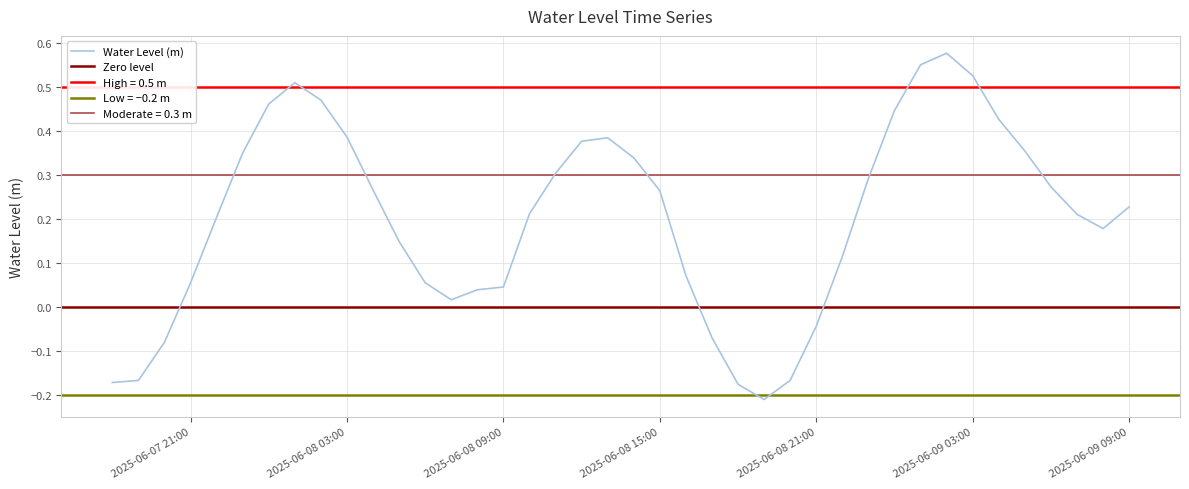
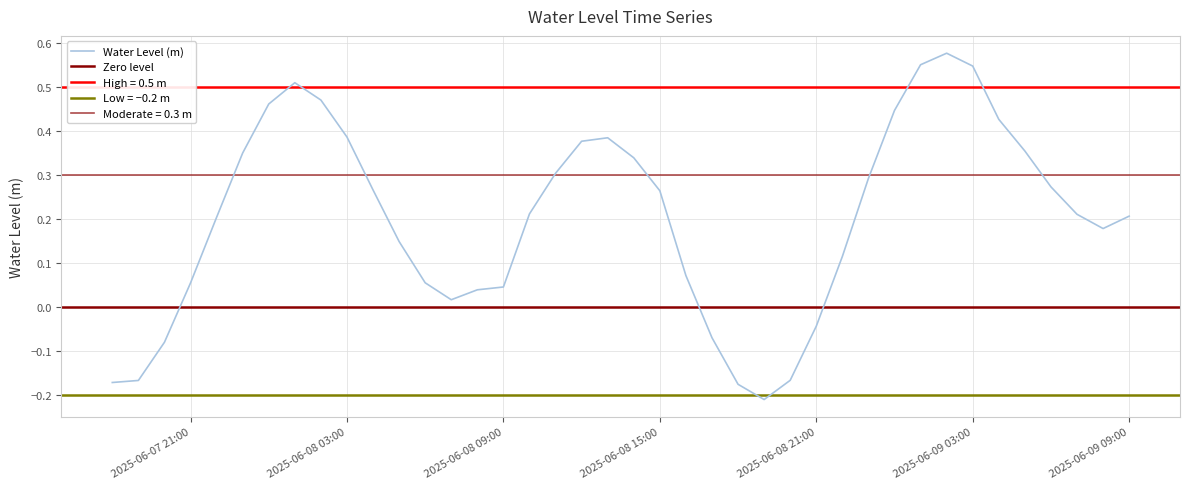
2025-06-09 03:00: 0.53 -> 0.55
2025-06-09 09:00: 0.23 -> 0.21
